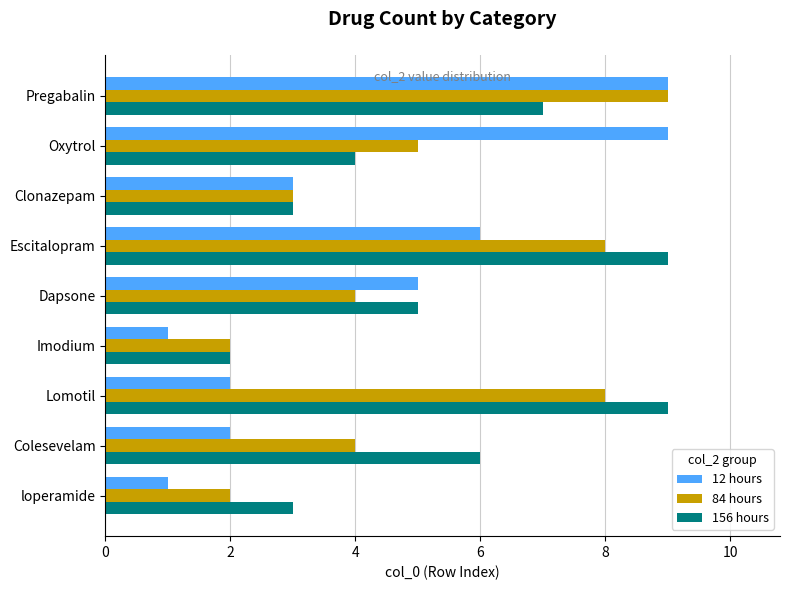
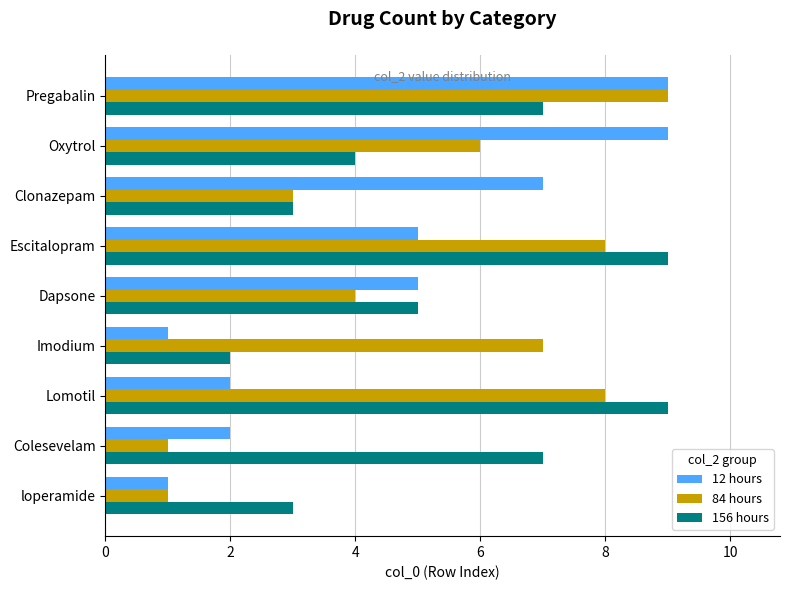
84 hours, Oxytrol: 5 -> 6
12 hours, Clonazepam: 3 -> 7
12 hours, Escitalopram: 6 -> 5
84 hours, Imodium: 2 -> 7
84 hours, Colesevelam: 4 -> 1
156 hours, Colesevelam: 6 -> 7
84 hours, loperamide: 2 -> 1
